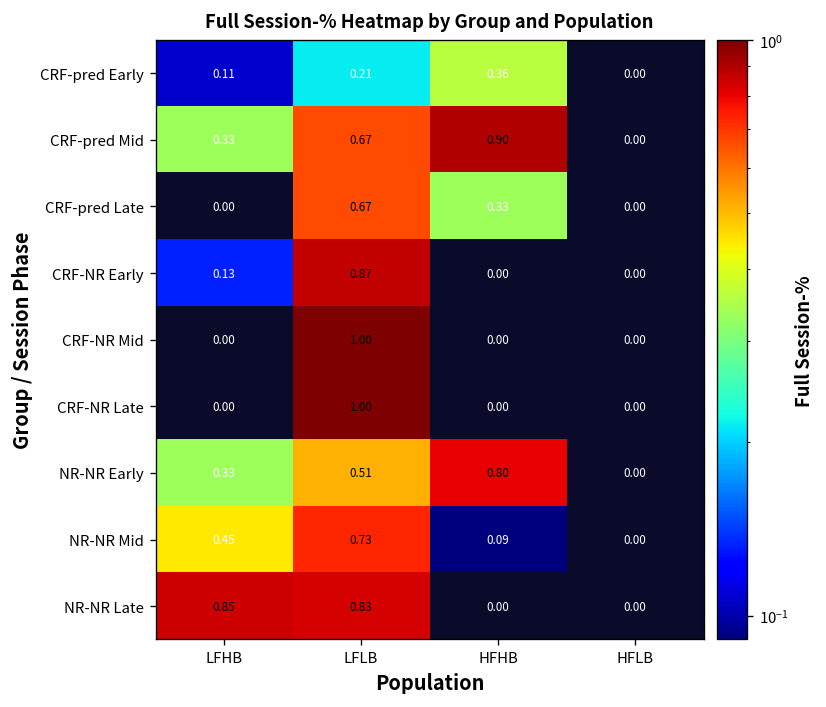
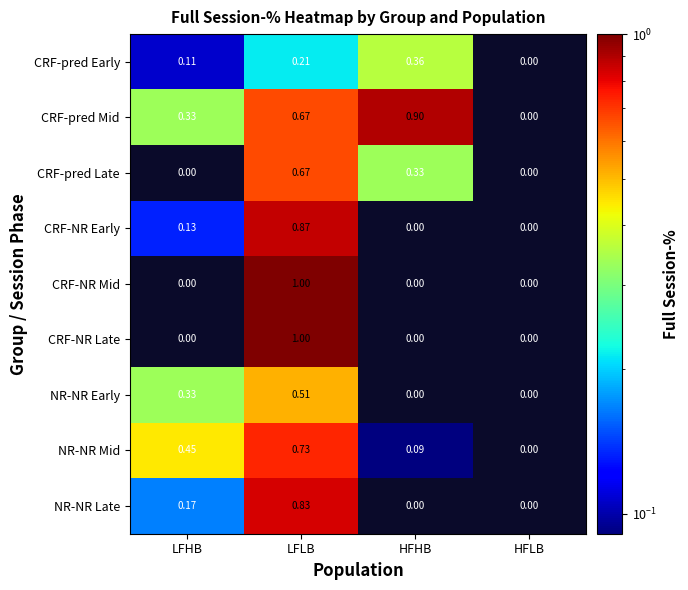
NR-NR Early, HFHB: 0.80 -> 0.00
NR-NR Late, LFHB: 0.85 -> 0.17
